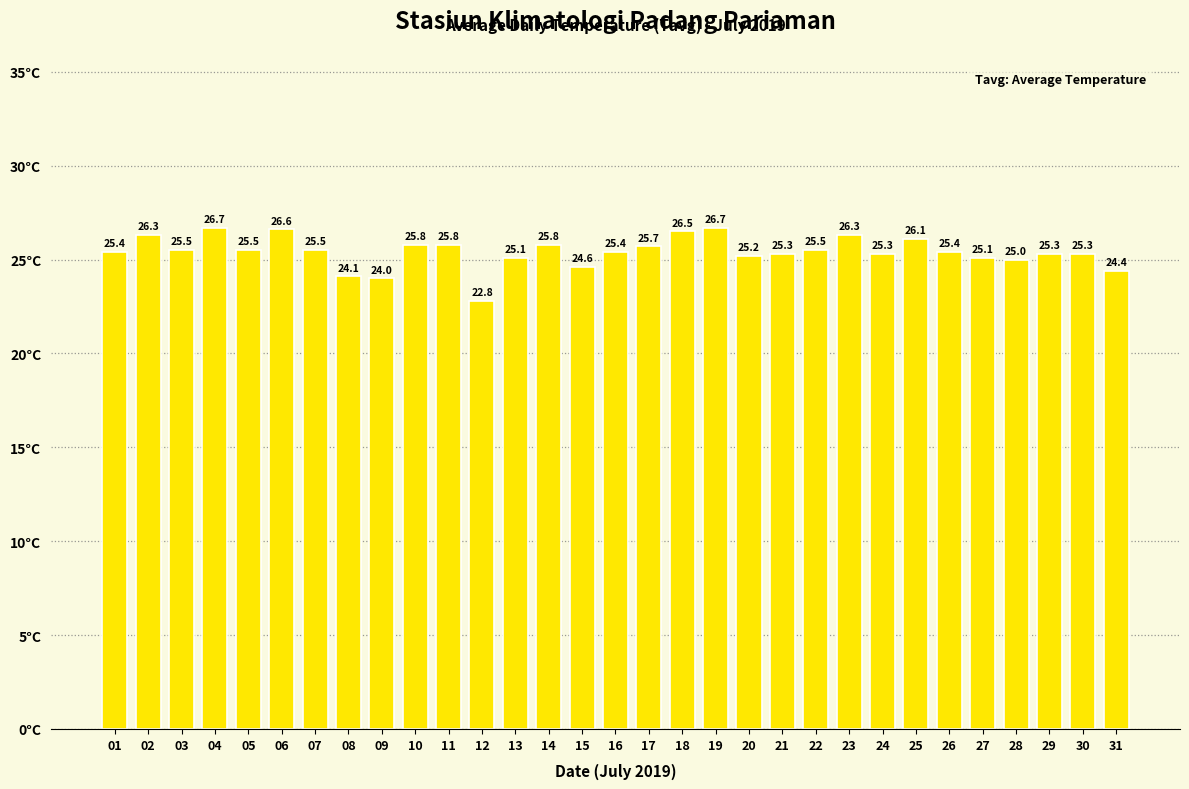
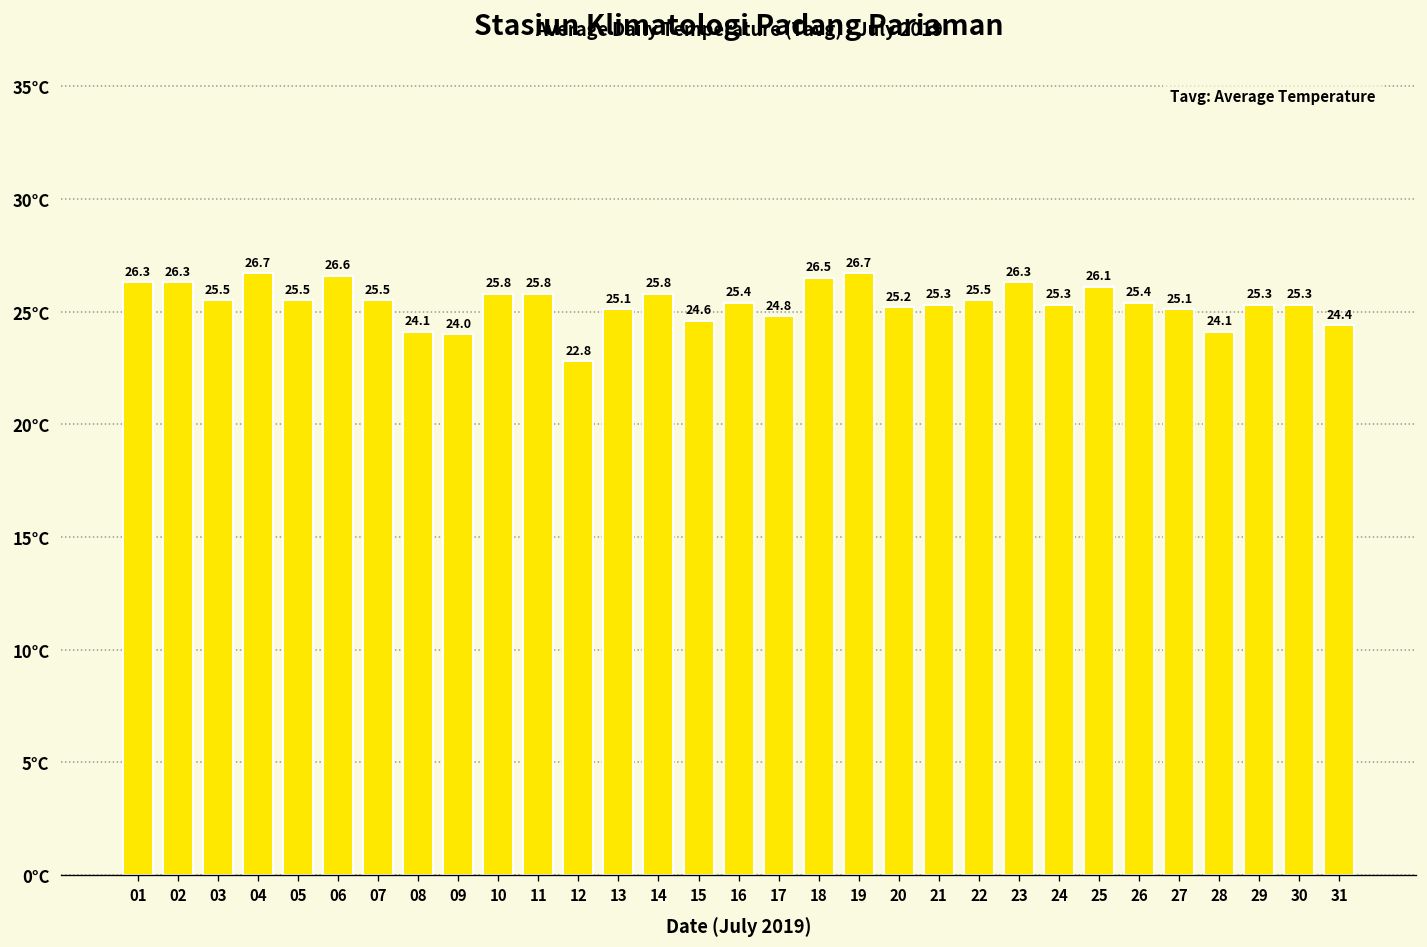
01: 25.4 -> 26.3
17: 25.7 -> 24.8
28: 25.0 -> 24.1
